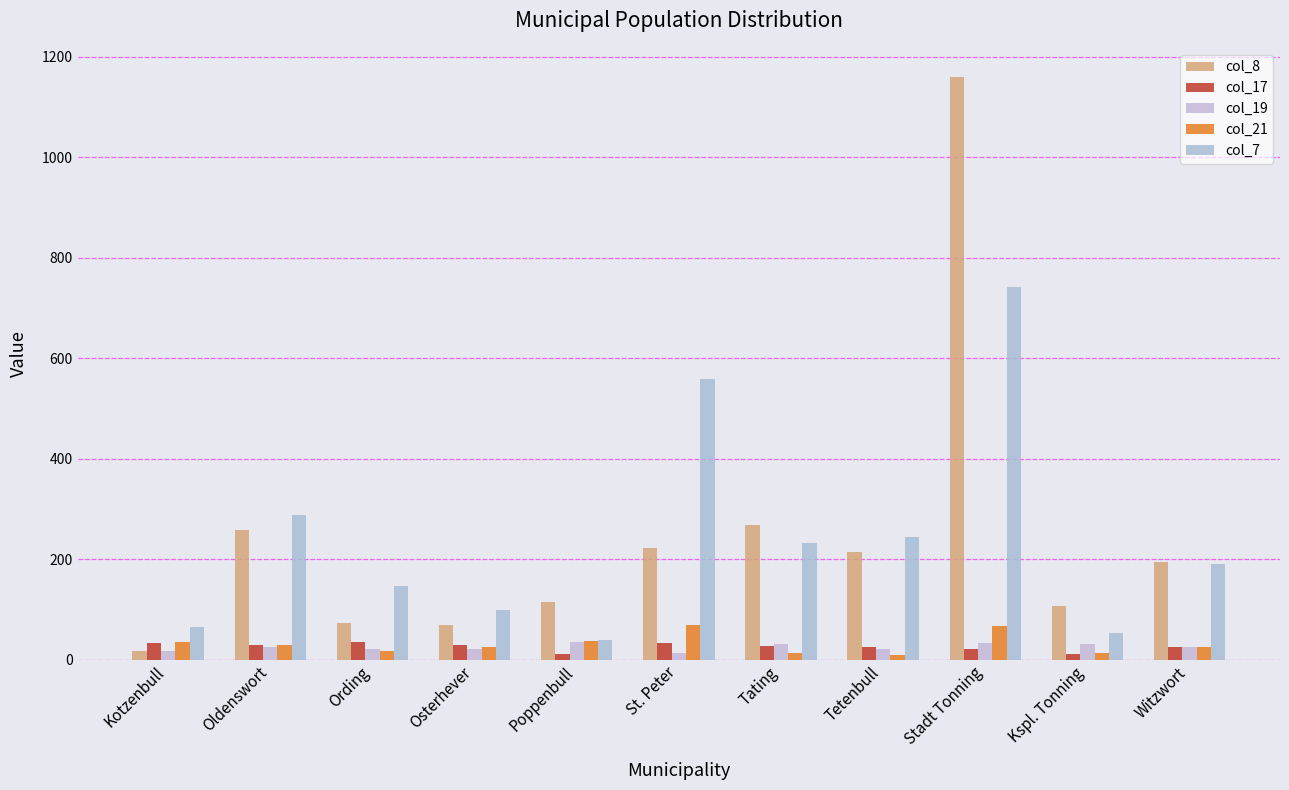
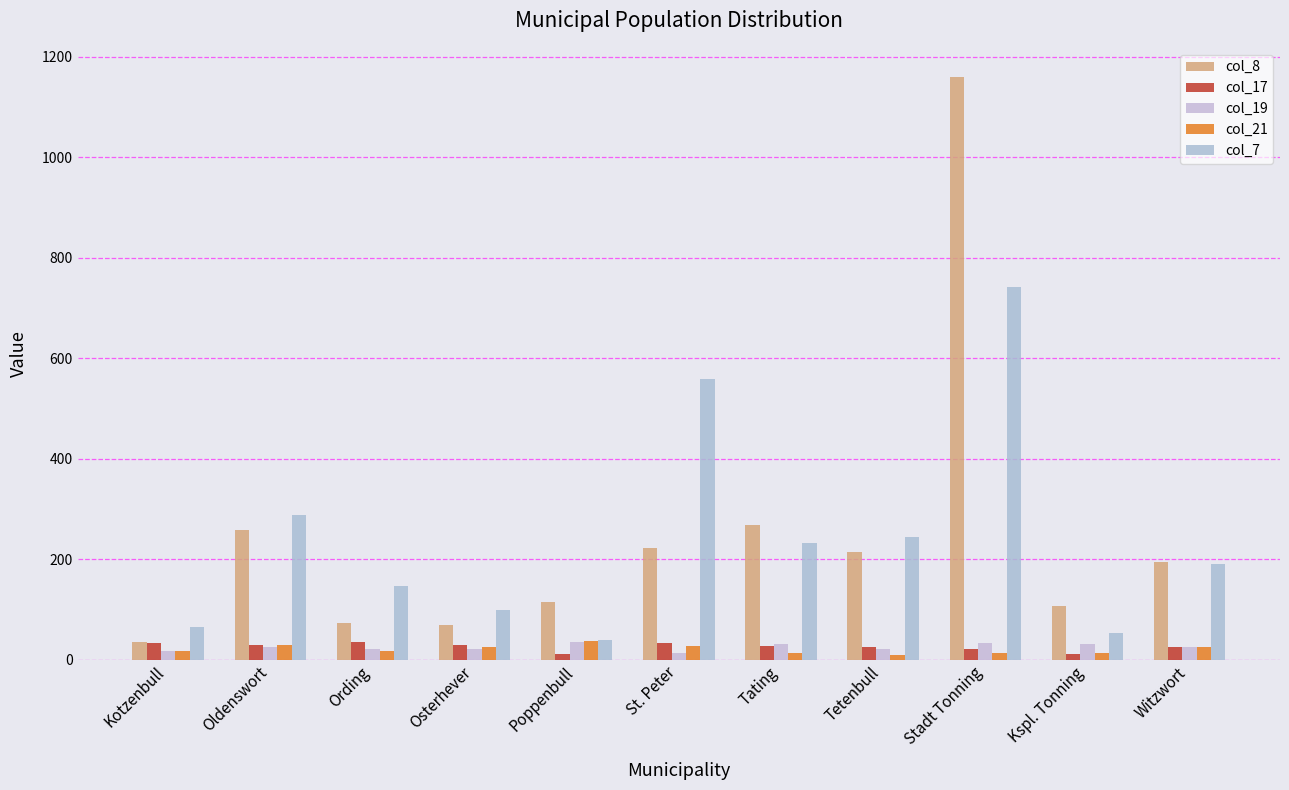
col_8, Kotzenbull: 20 -> 40
col_21, Kotzenbull: 40 -> 20
col_21, St. Peter: 70 -> 30
col_21, Stadt Tonning: 70 -> 10
